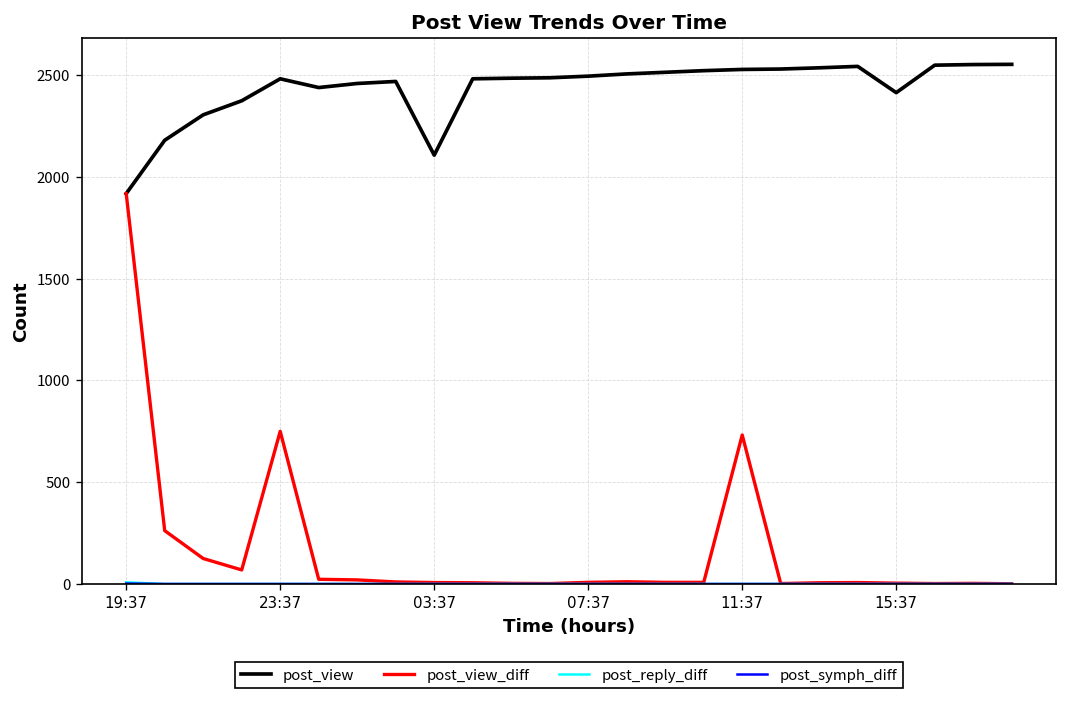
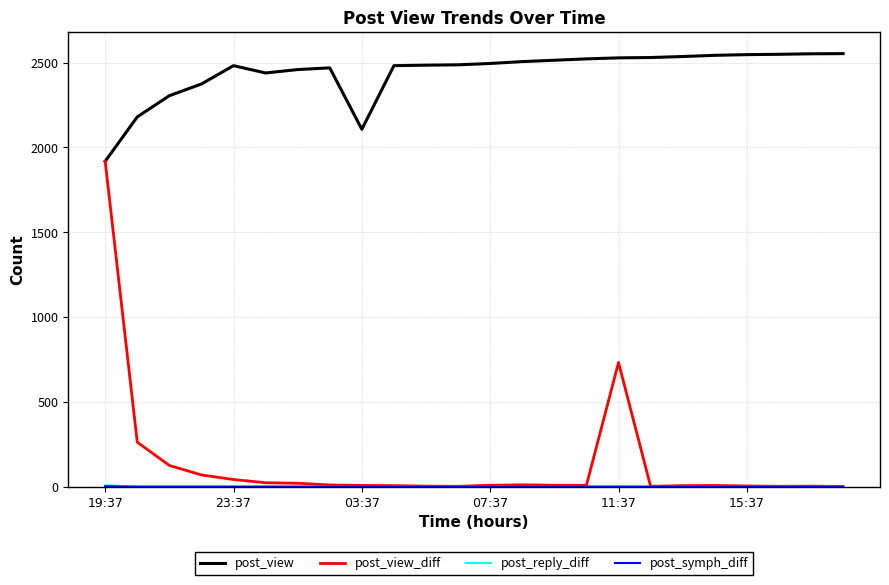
post_view_diff, 23:37: 750 -> 40
post_view, 15:37: 2410 -> 2550
